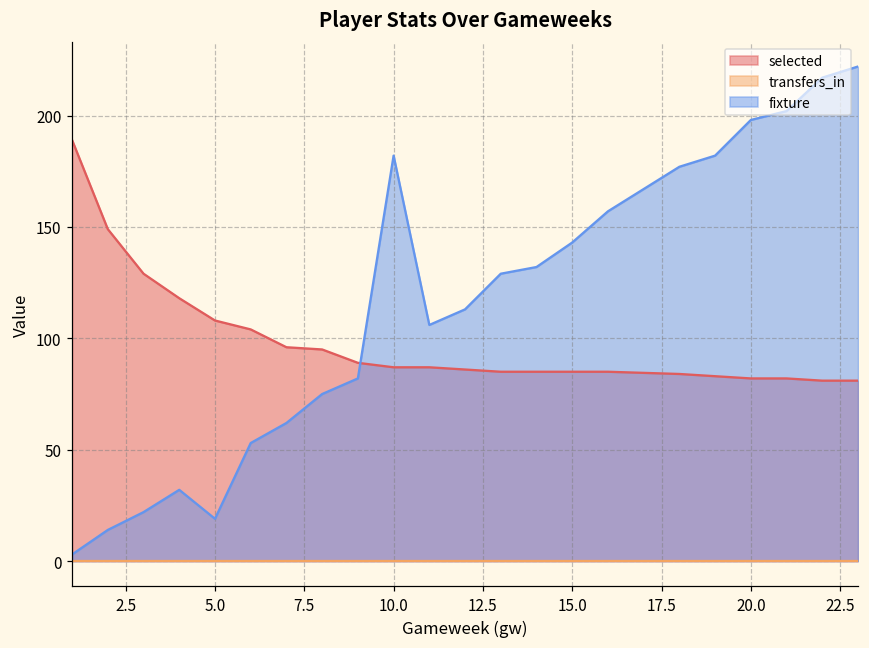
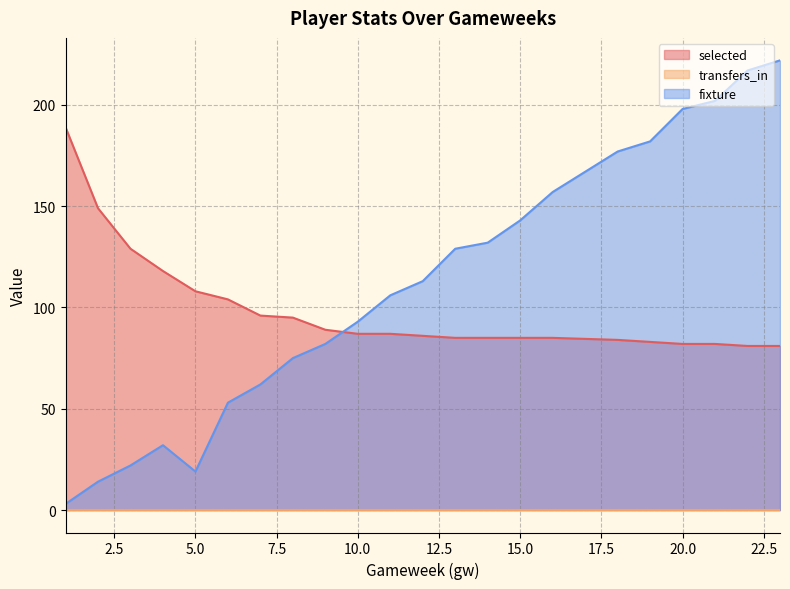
fixture, 10.0: 182 -> 93
